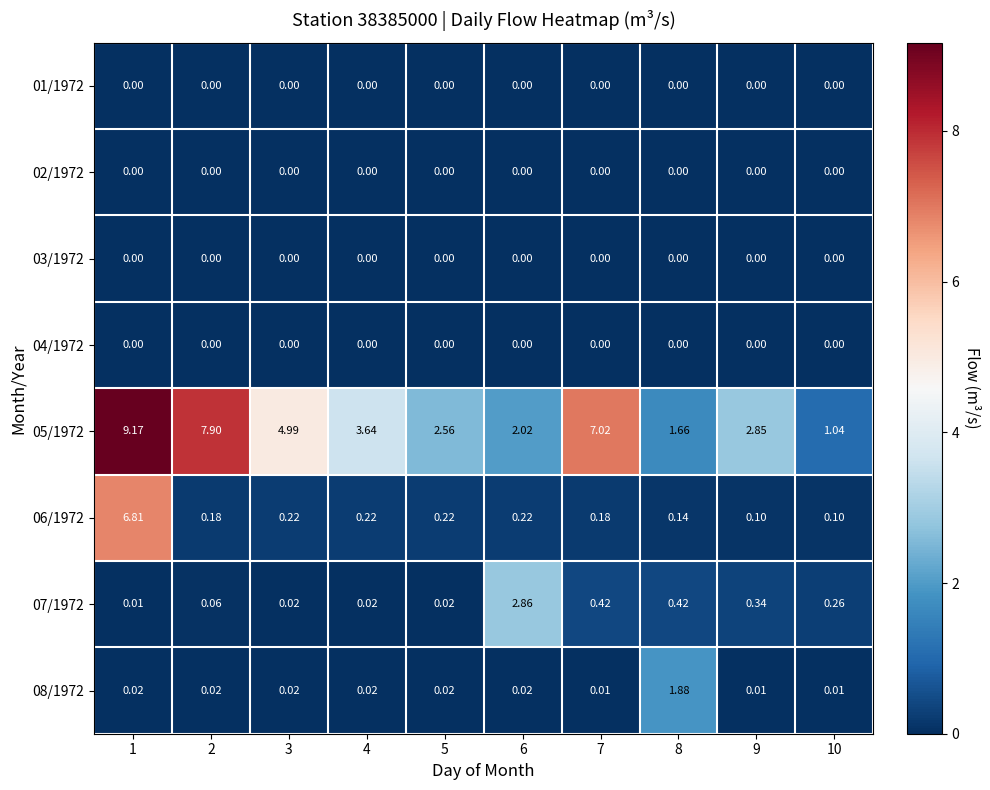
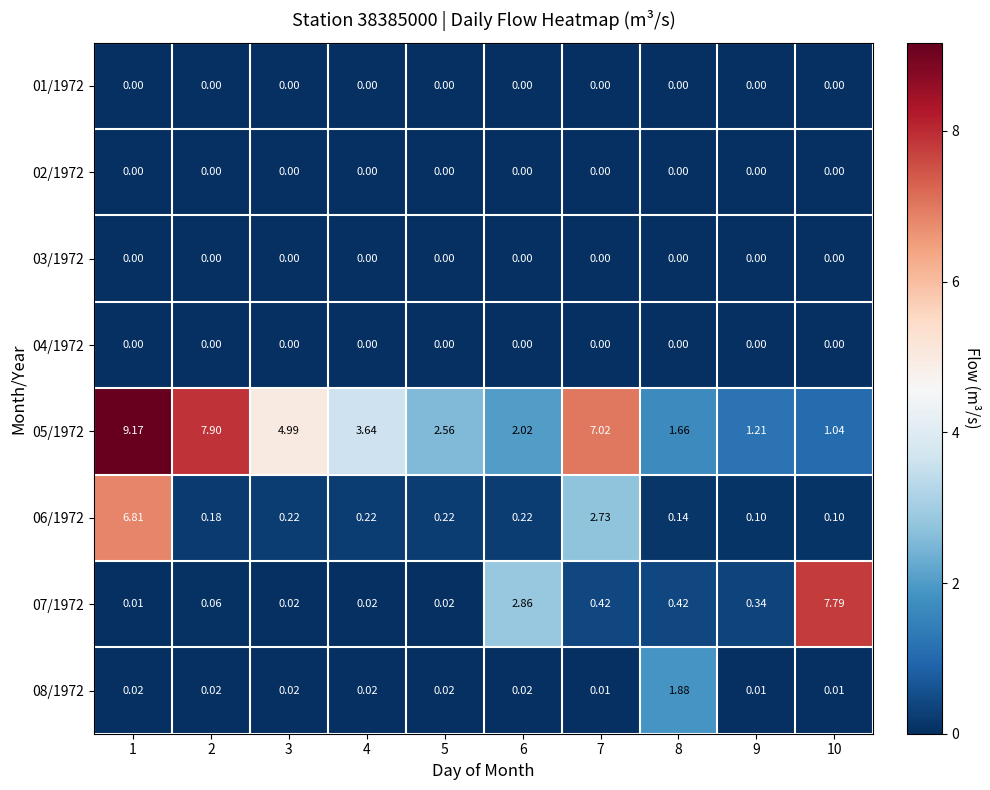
05/1972, 9: 2.85 -> 1.21
06/1972, 7: 0.18 -> 2.73
07/1972, 10: 0.26 -> 7.79
